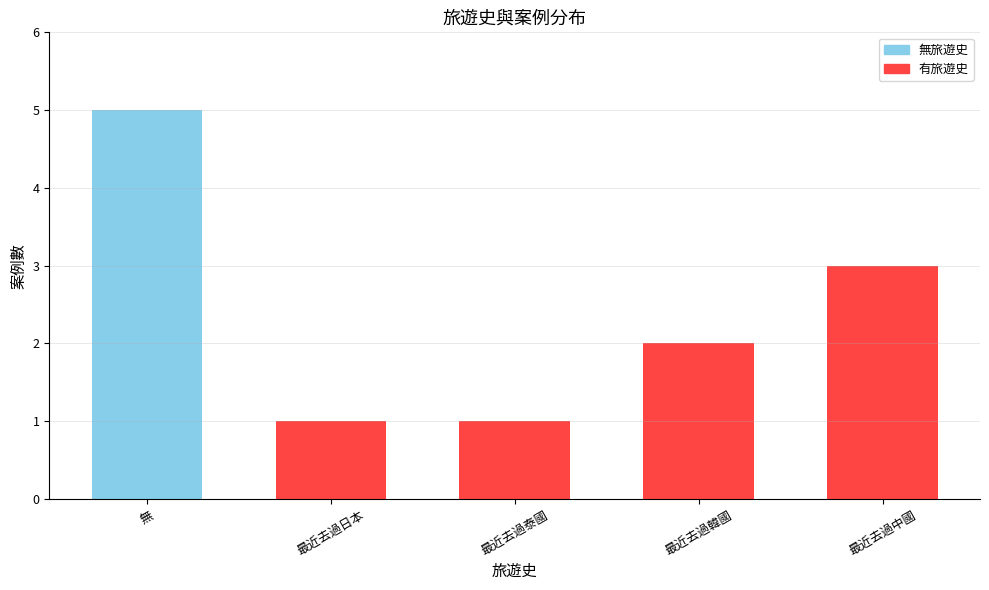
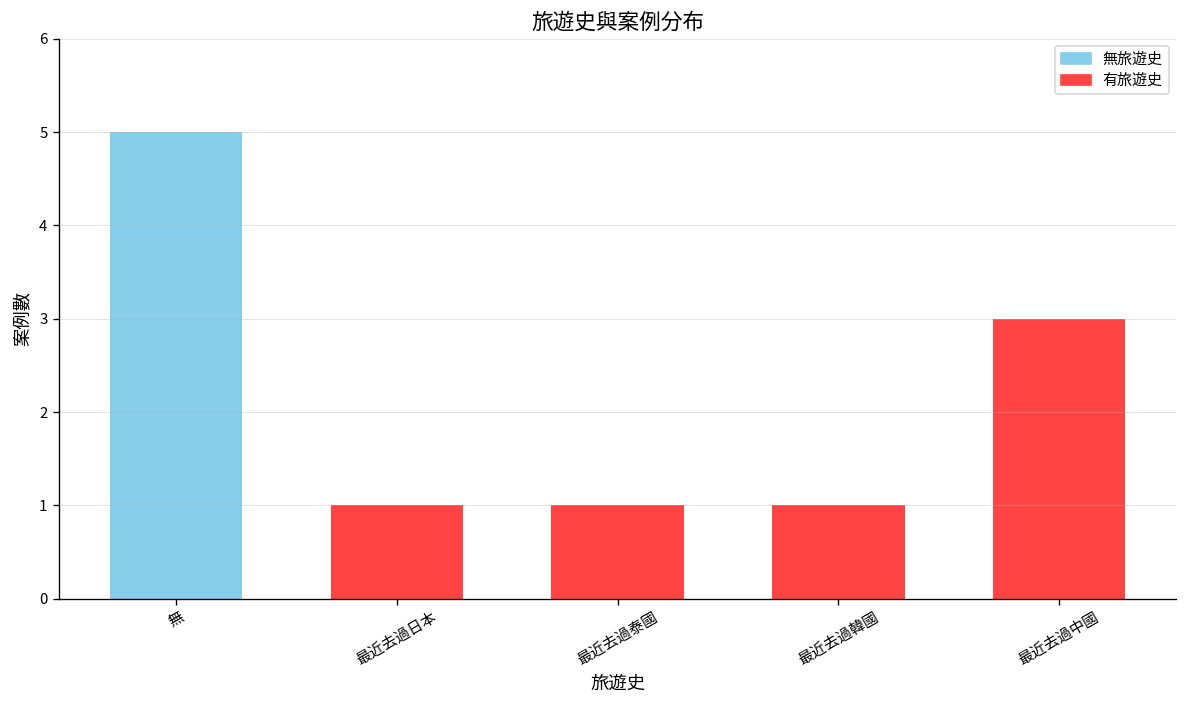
最近去過韓國: 2 -> 1
